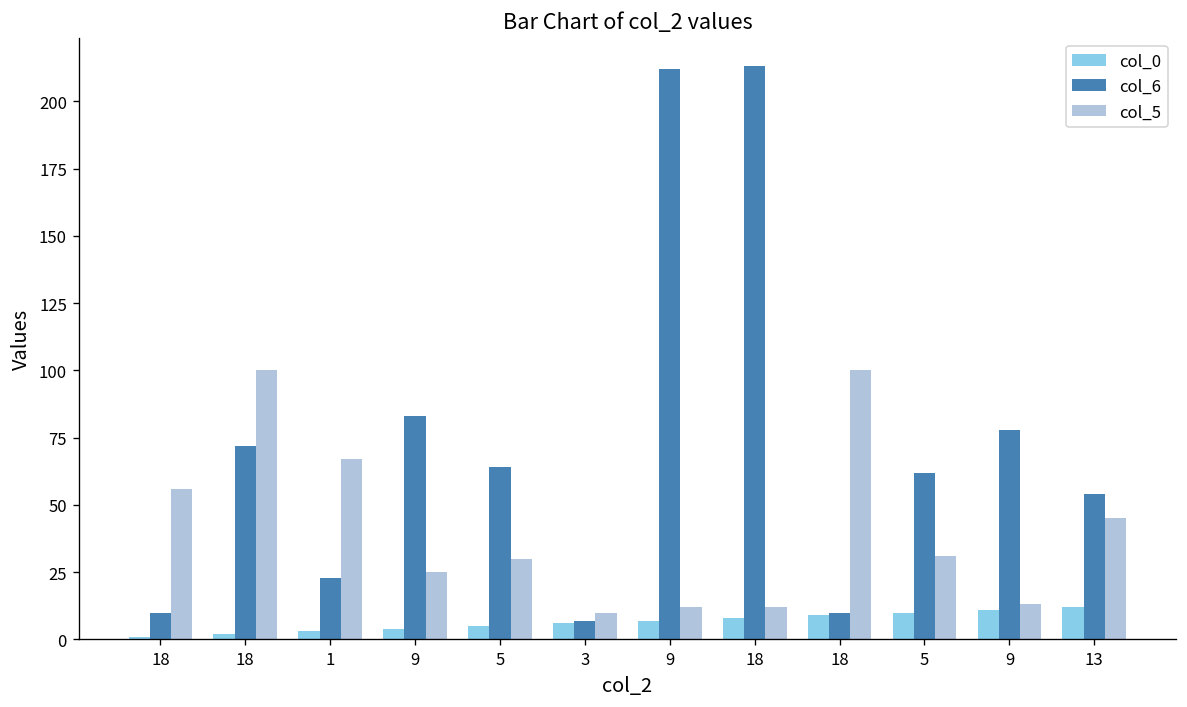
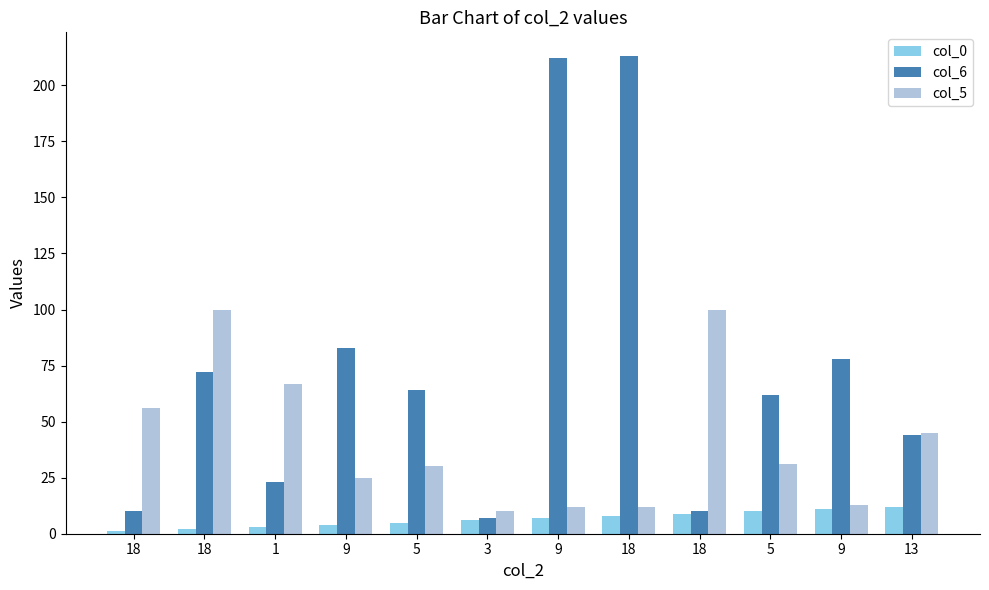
col_6, 13: 54 -> 44
